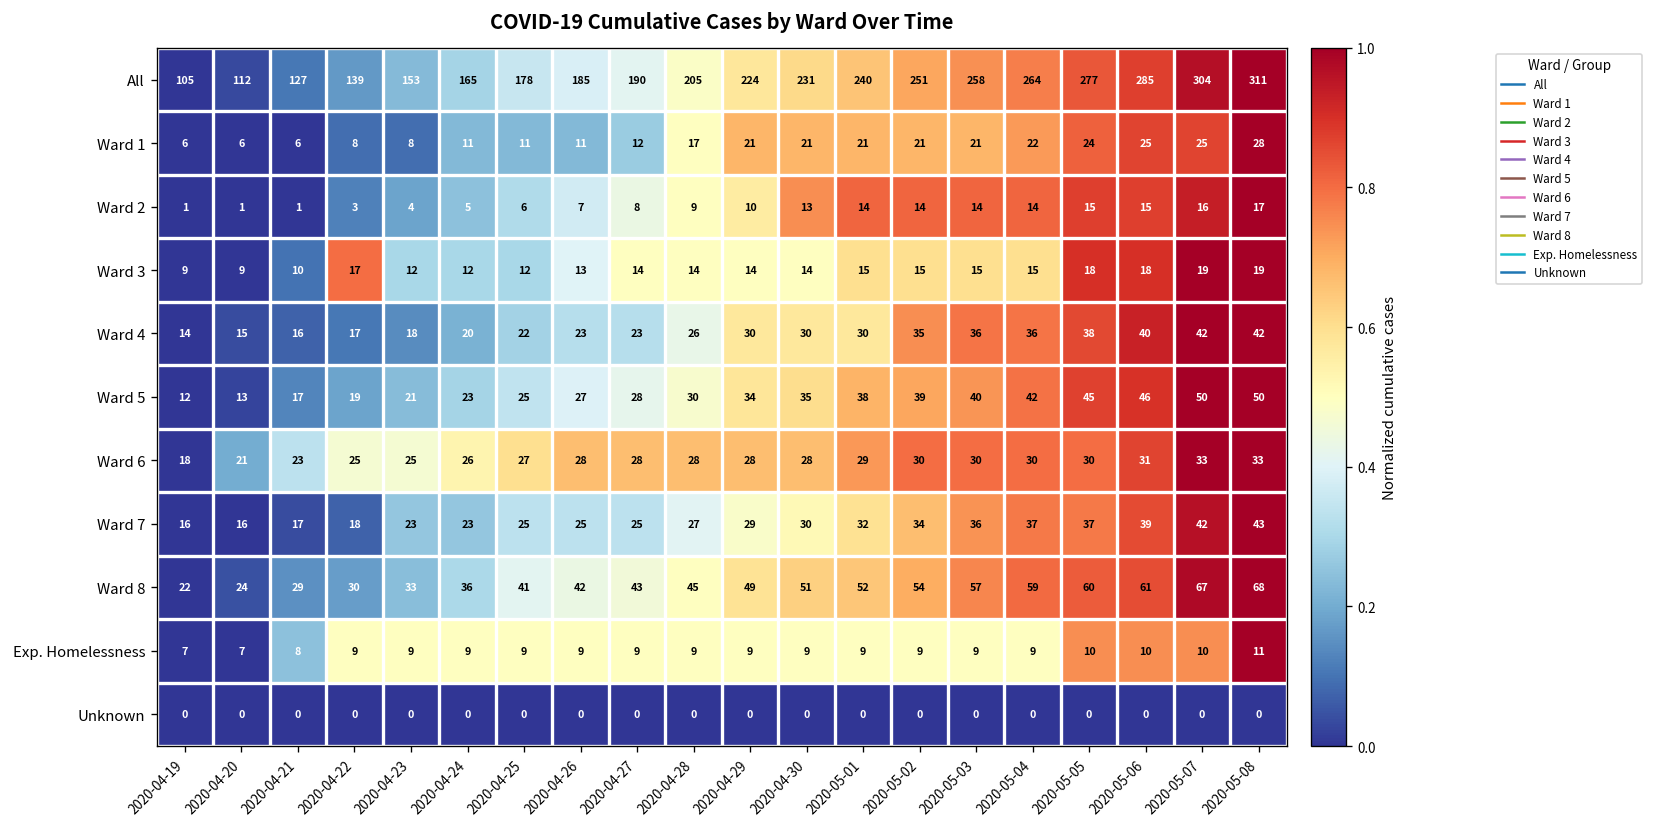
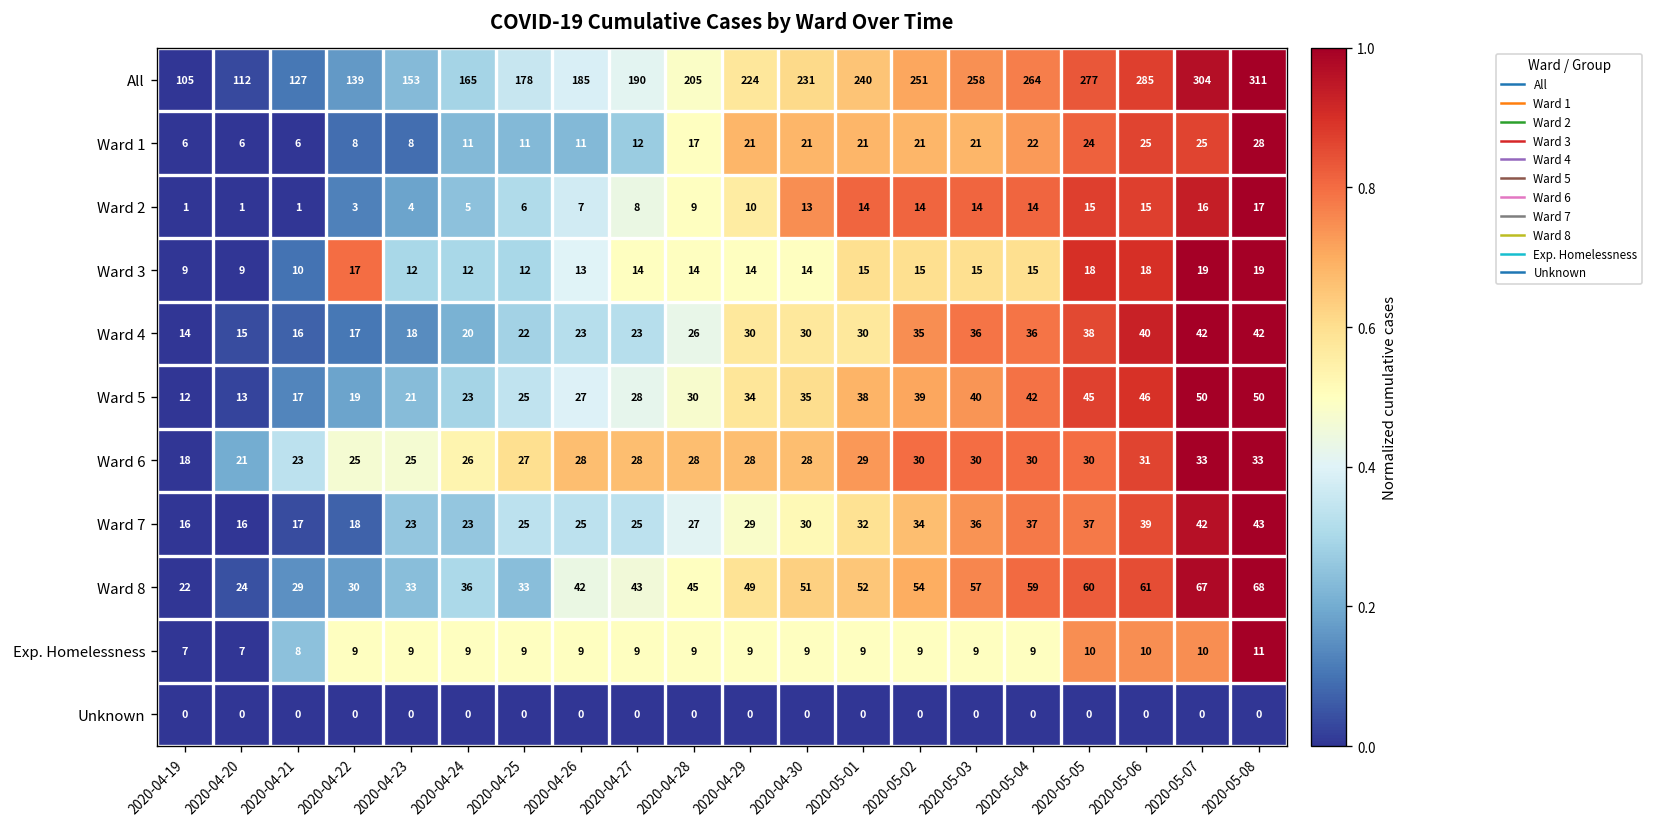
Ward 8, 2020-04-25: 41 -> 33
